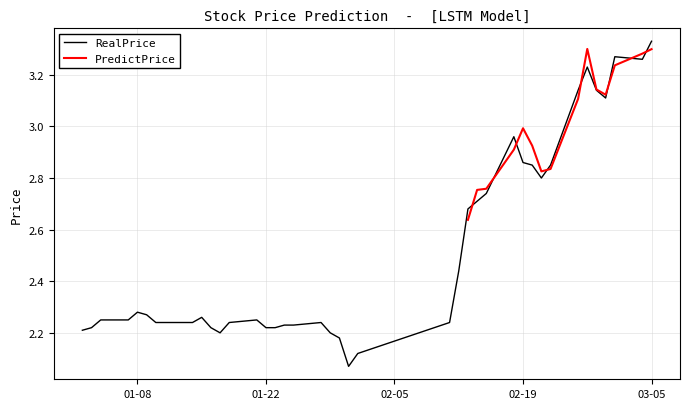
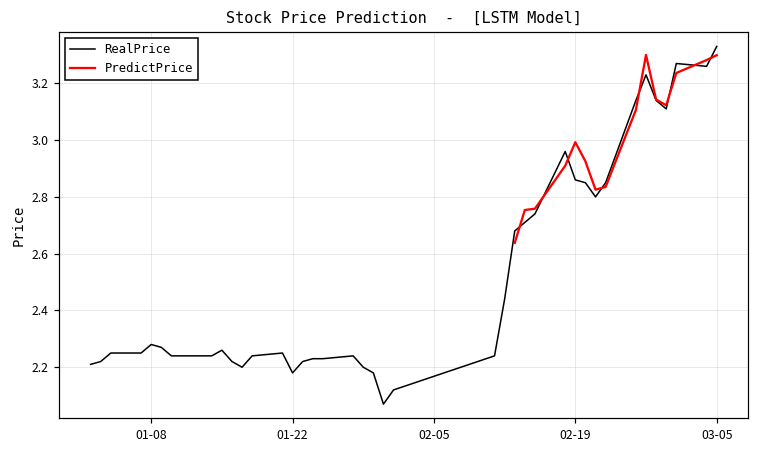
RealPrice, 01-22: 2.22 -> 2.18
